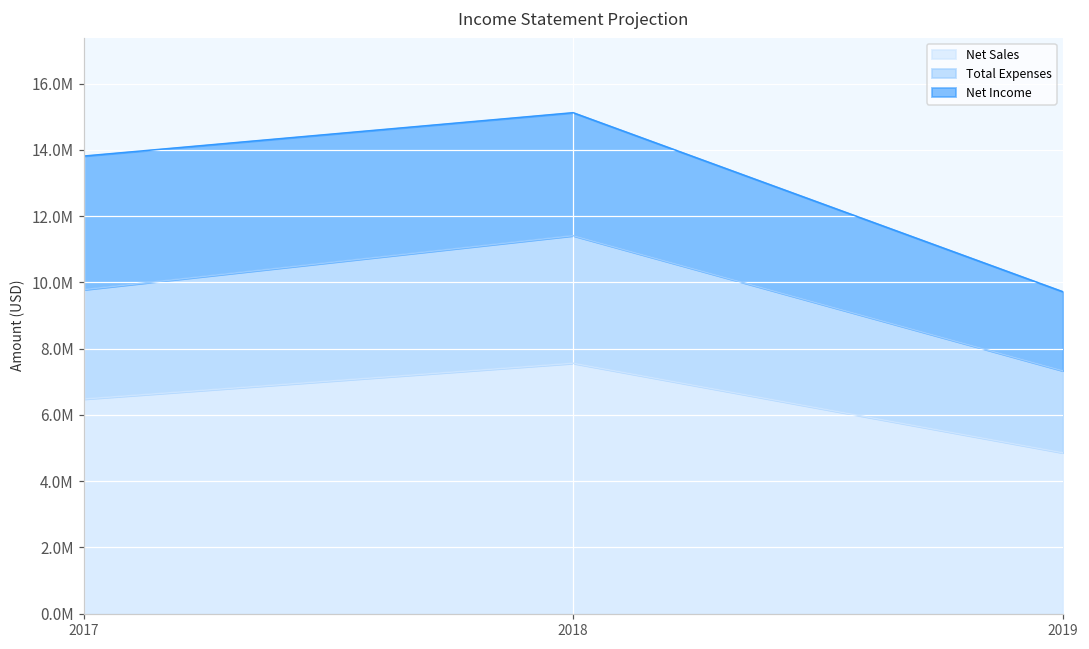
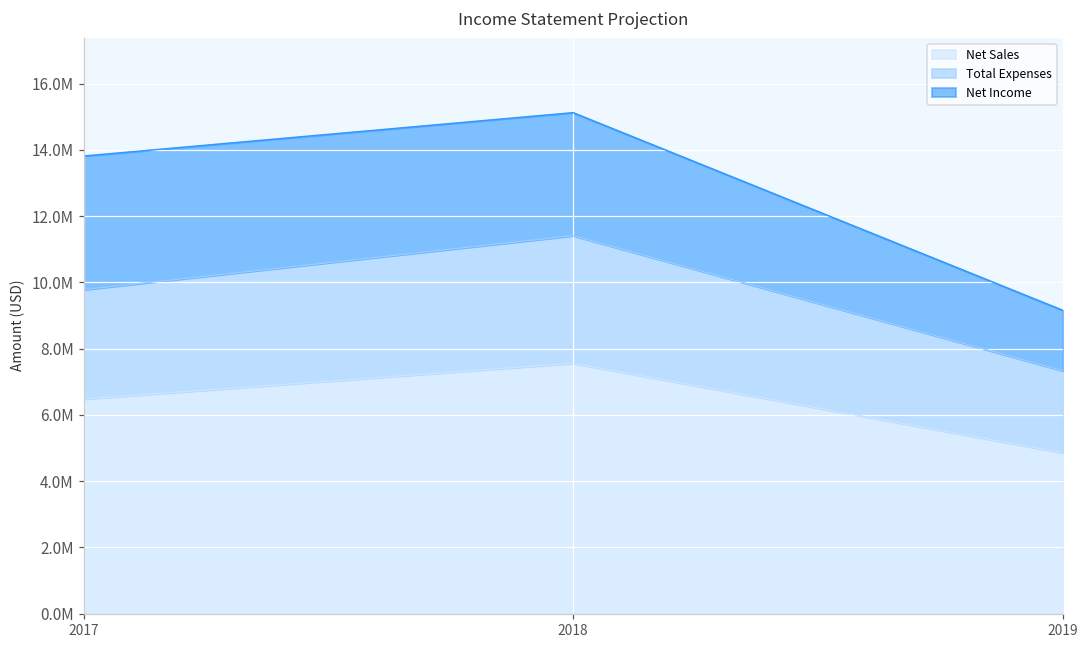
Net Income, 2019: 2400000 -> 1800000
